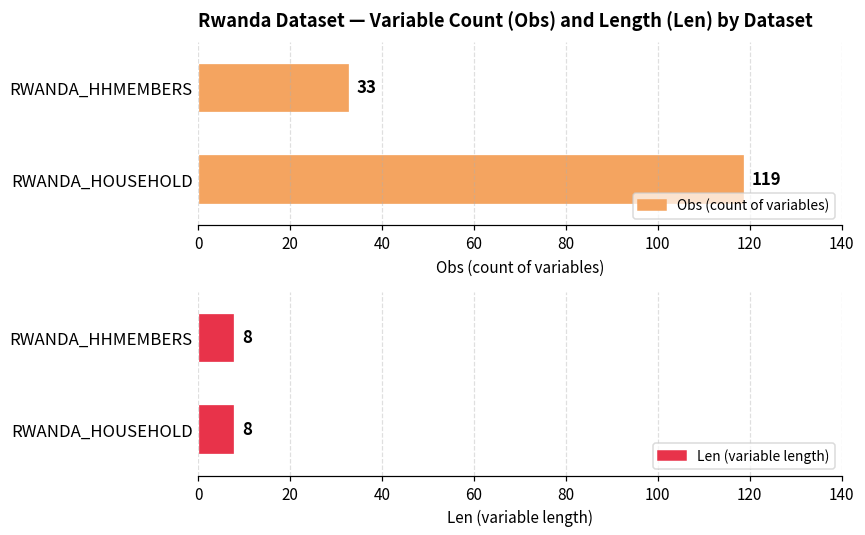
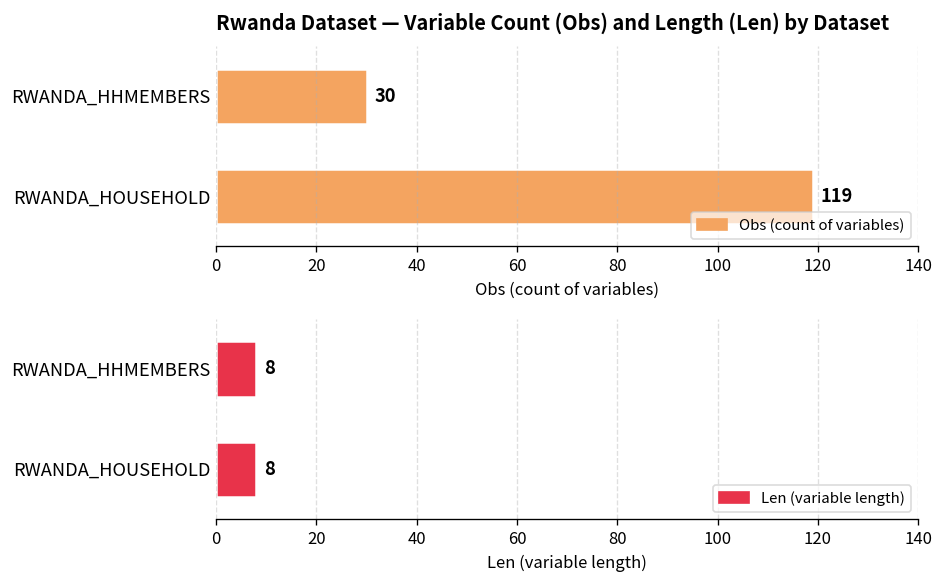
Rwanda Dataset — Variable Count (Obs) and Length (Len) by Dataset, RWANDA_HHMEMBERS: 33 -> 30
